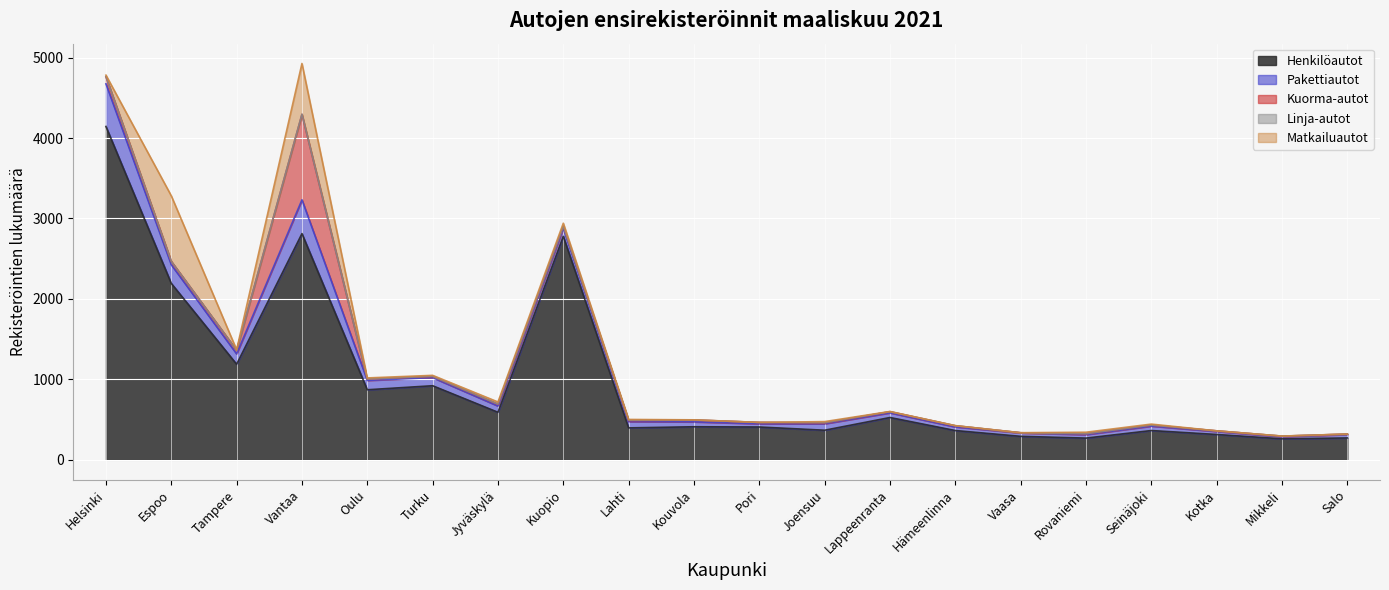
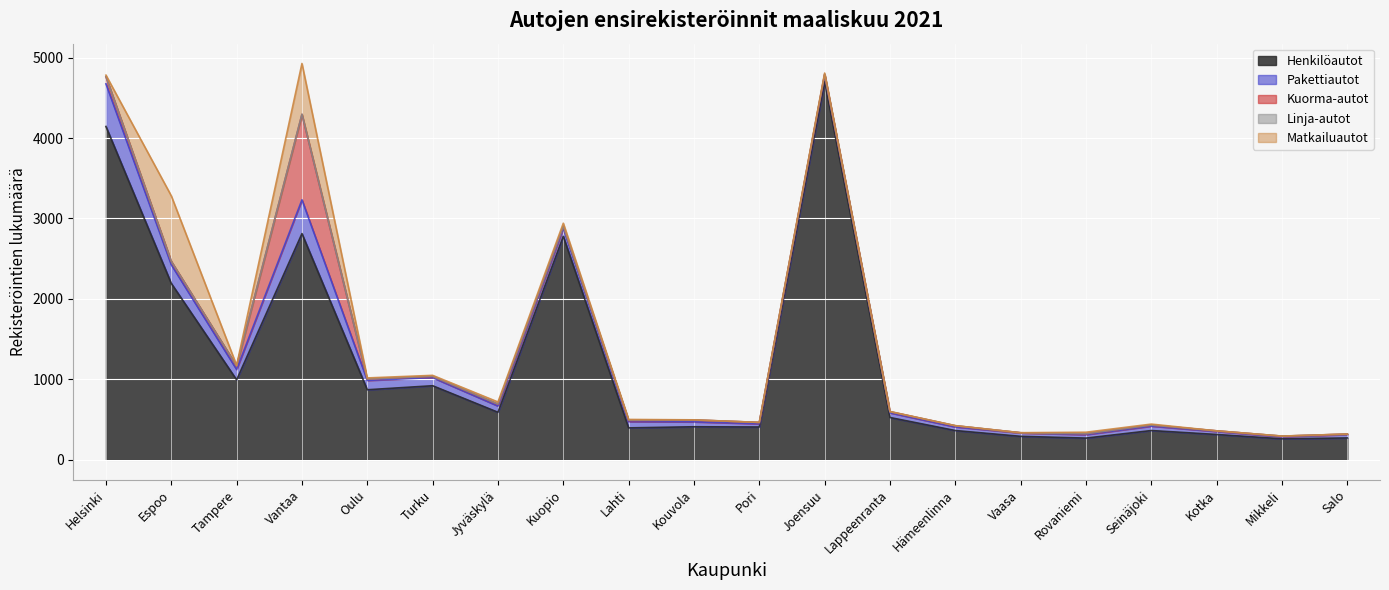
Henkilöautot, Tampere: 1200 -> 1000
Henkilöautot, Joensuu: 400 -> 4700
